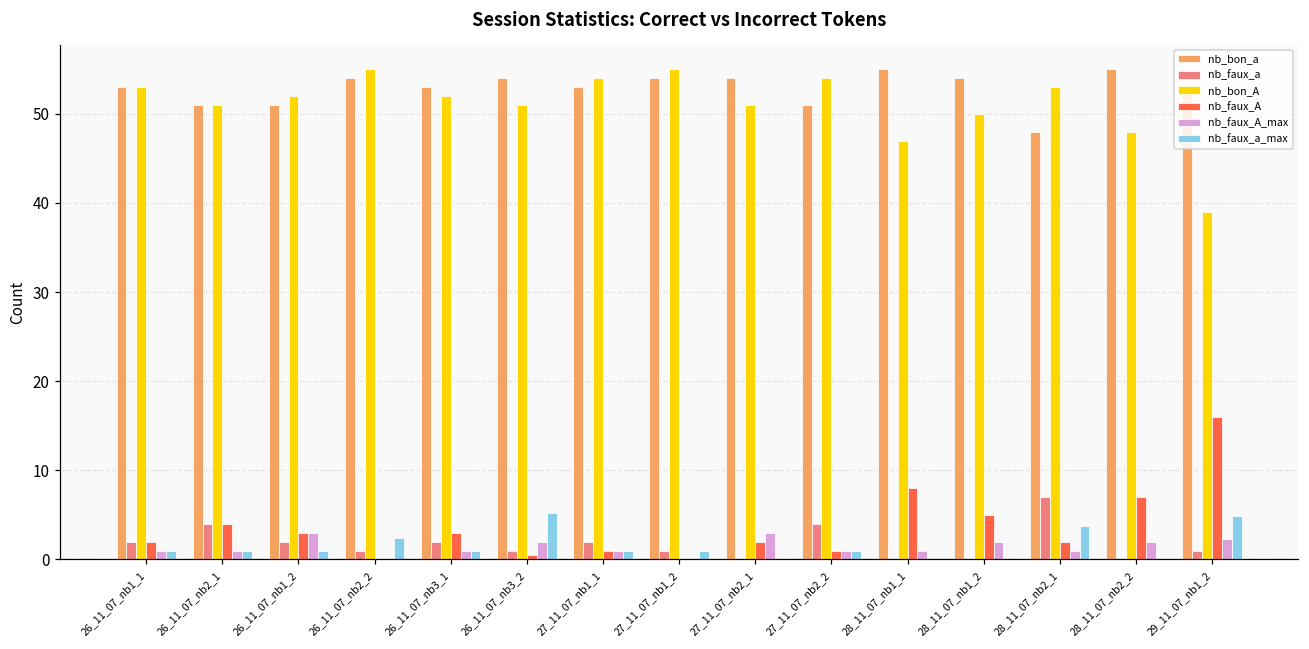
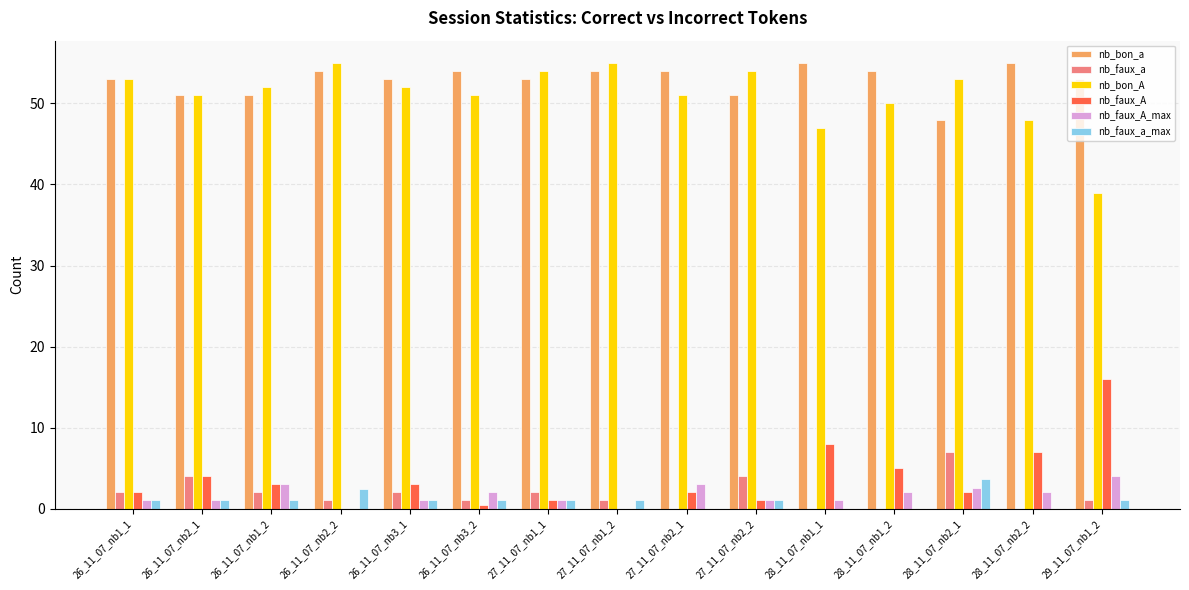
nb_faux_a_max, 26_11_07_nb3_2: 5 -> 1
nb_faux_A_max, 28_11_07_nb2_1: 1 -> 3
nb_faux_A_max, 29_11_07_nb1_2: 2 -> 4
nb_faux_a_max, 29_11_07_nb1_2: 5 -> 1
